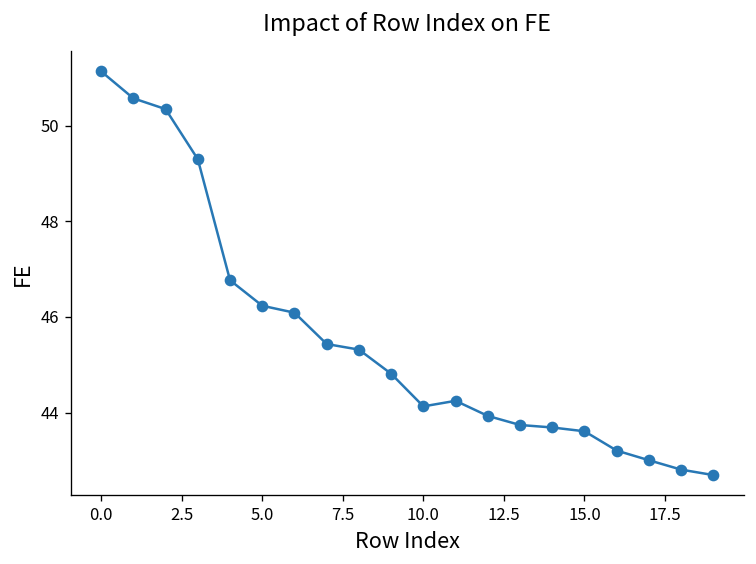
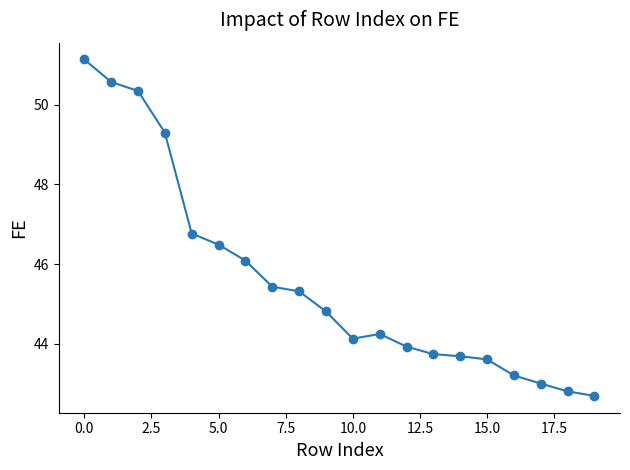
5.0: 46.2 -> 46.5
